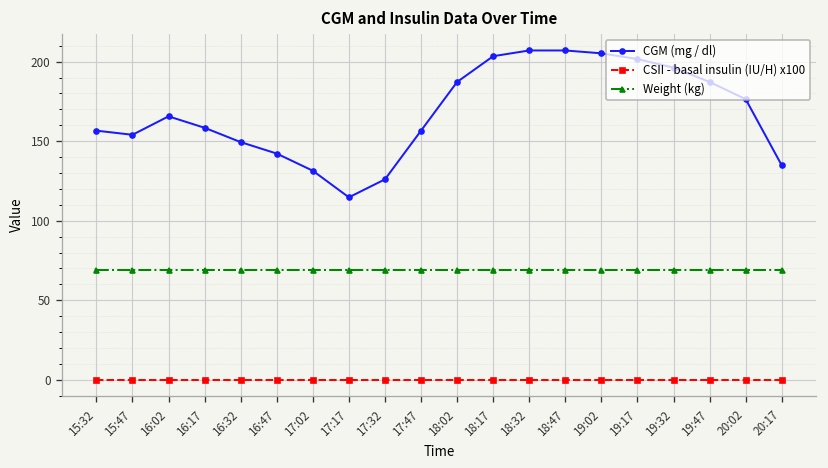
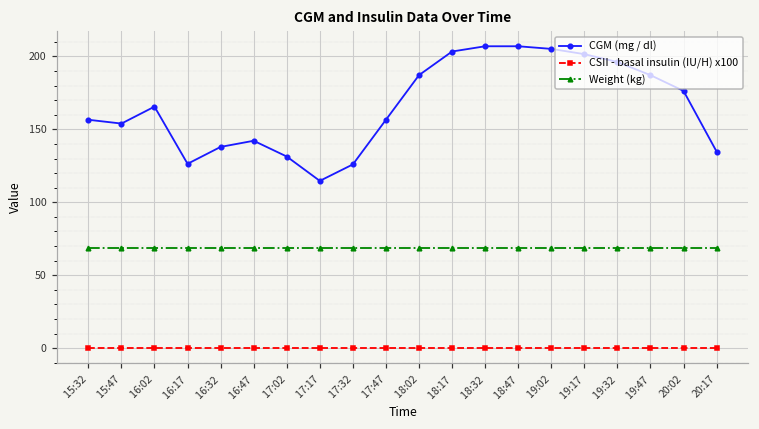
CGM (mg / dl), 16:17: 158 -> 126
CGM (mg / dl), 16:32: 149 -> 138
